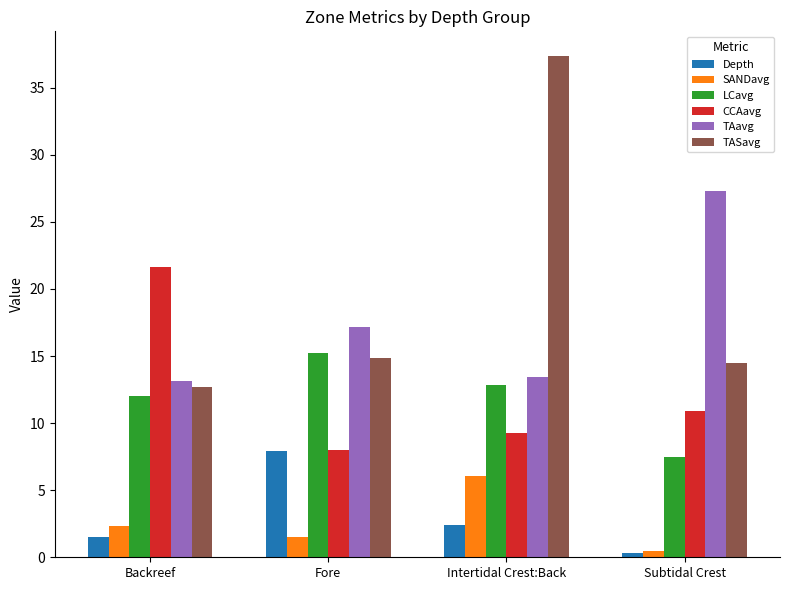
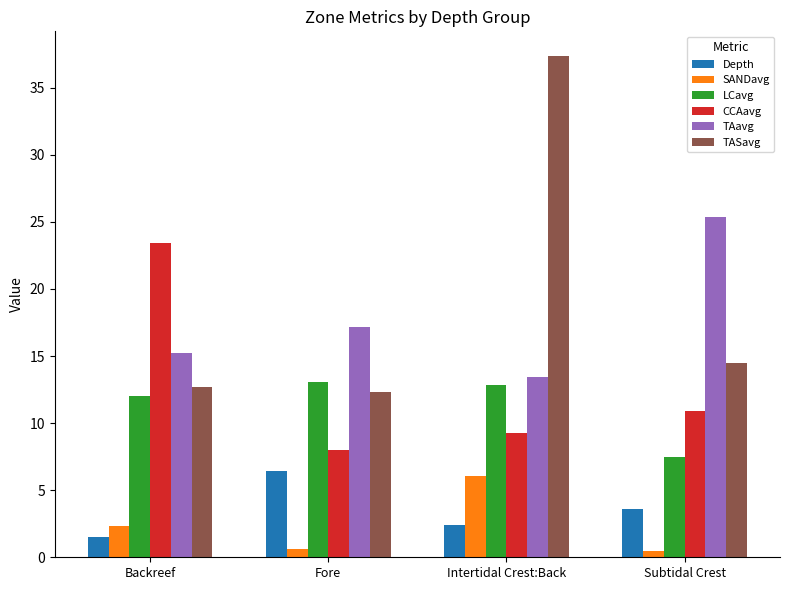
CCAavg, Backreef: 21.7 -> 23.4
TAavg, Backreef: 13.2 -> 15.2
Depth, Fore: 7.9 -> 6.4
SANDavg, Fore: 1.5 -> 0.6
LCavg, Fore: 15.2 -> 13.1
TASavg, Fore: 14.8 -> 12.3
Depth, Subtidal Crest: 0.3 -> 3.6
TAavg, Subtidal Crest: 27.3 -> 25.3
